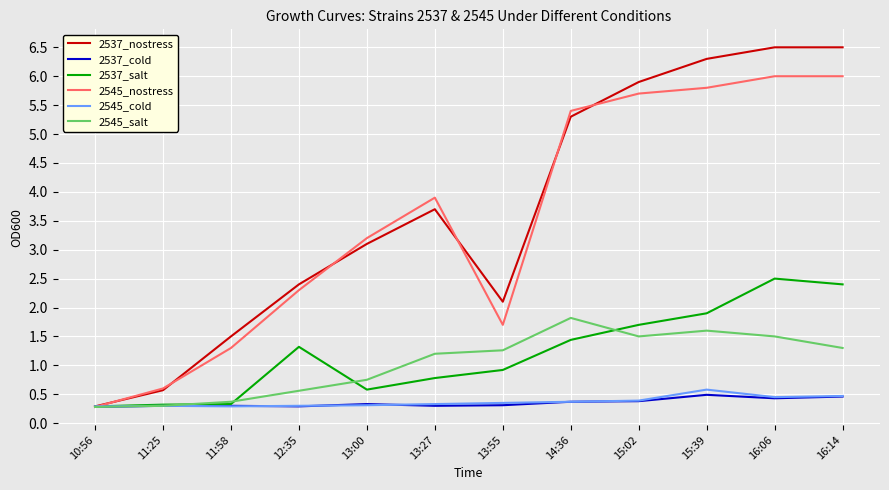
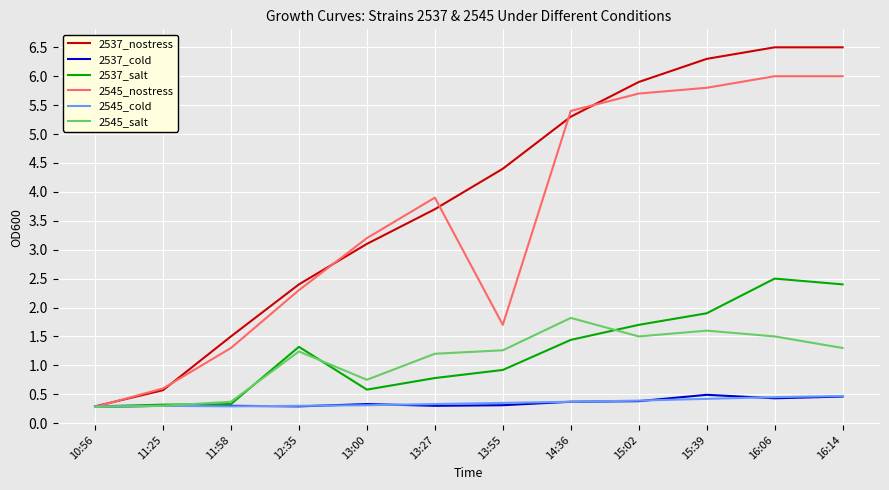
2545_salt, 12:35: 0.6 -> 1.2
2537_nostress, 13:55: 2.1 -> 4.4
2545_cold, 15:39: 0.6 -> 0.4
